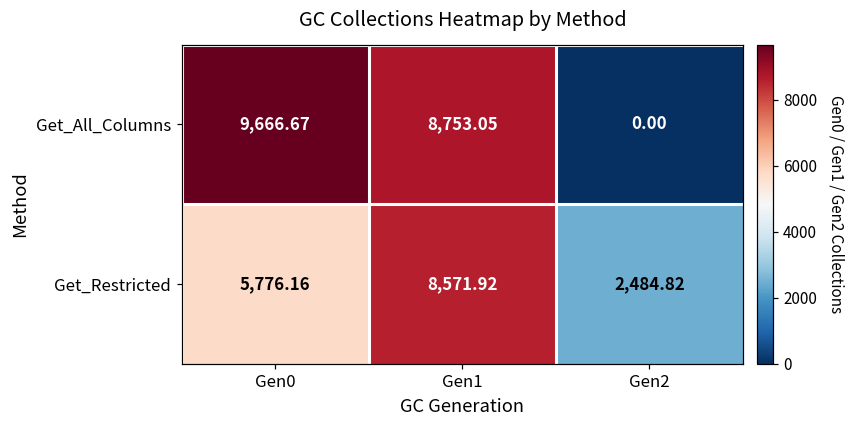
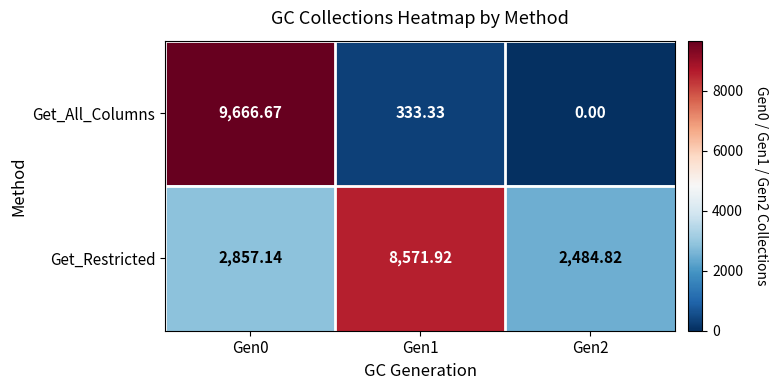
Get_All_Columns, Gen1: 8,753.05 -> 333.33
Get_Restricted, Gen0: 5,776.16 -> 2,857.14
